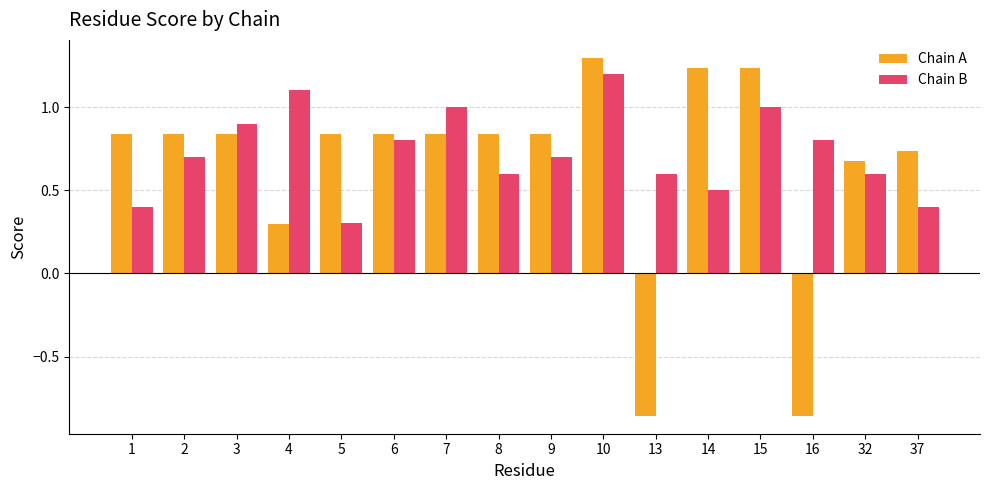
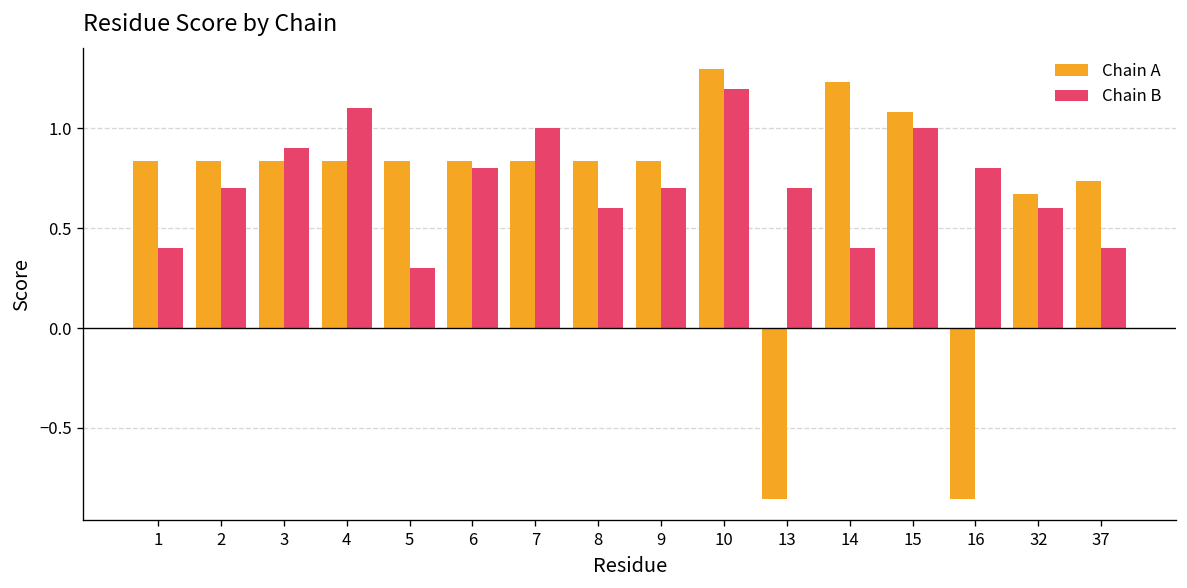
Chain A, 4: 0.30 -> 0.84
Chain B, 13: 0.6 -> 0.7
Chain B, 14: 0.5 -> 0.4
Chain A, 15: 1.23 -> 1.08
